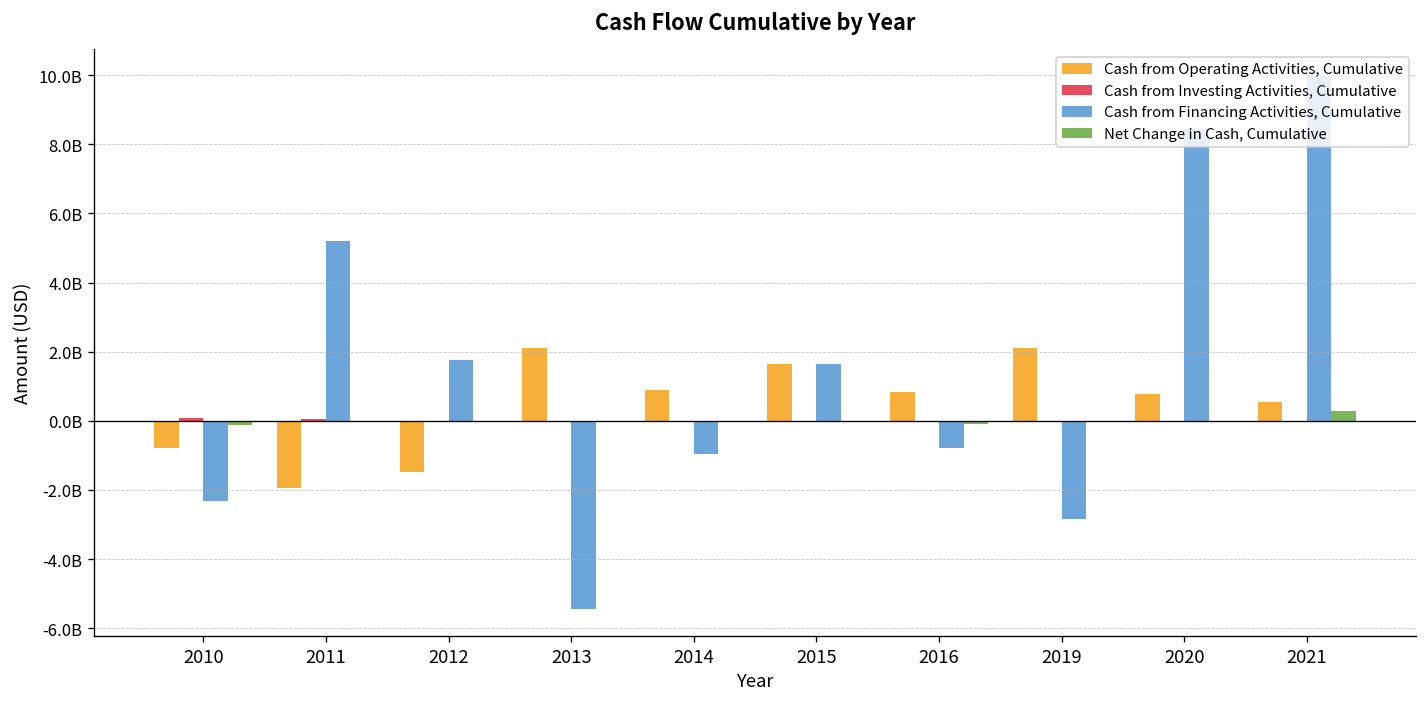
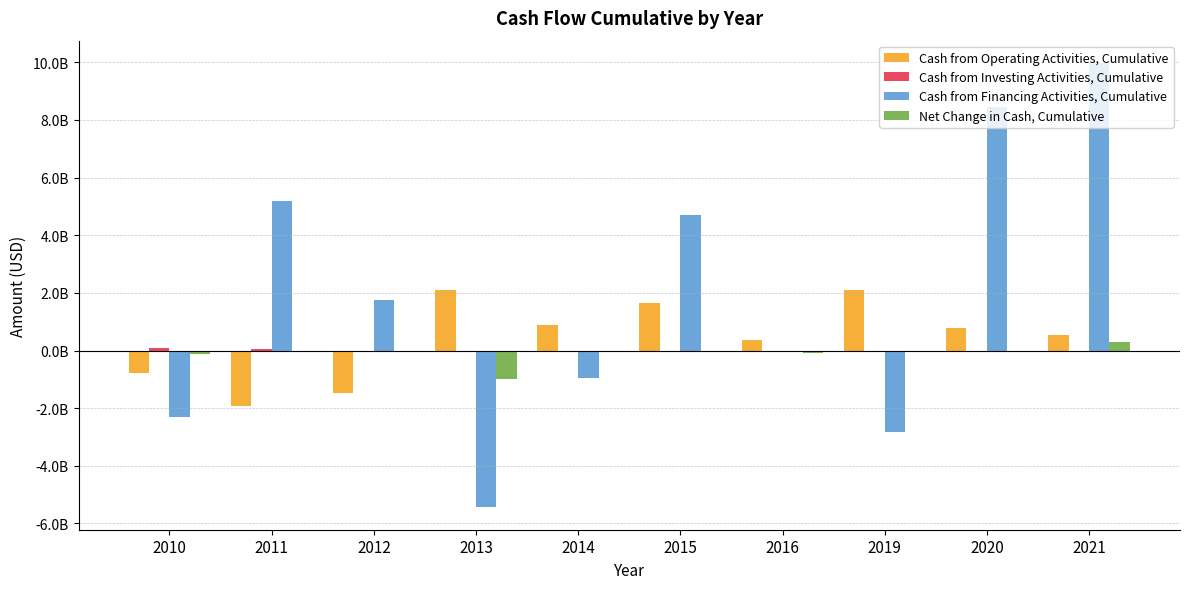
Net Change in Cash, Cumulative, 2013: 0 -> -1000000000
Cash from Financing Activities, Cumulative, 2015: 1600000000 -> 4700000000
Cash from Operating Activities, Cumulative, 2016: 800000000 -> 400000000
Cash from Financing Activities, Cumulative, 2016: -800000000 -> 0
